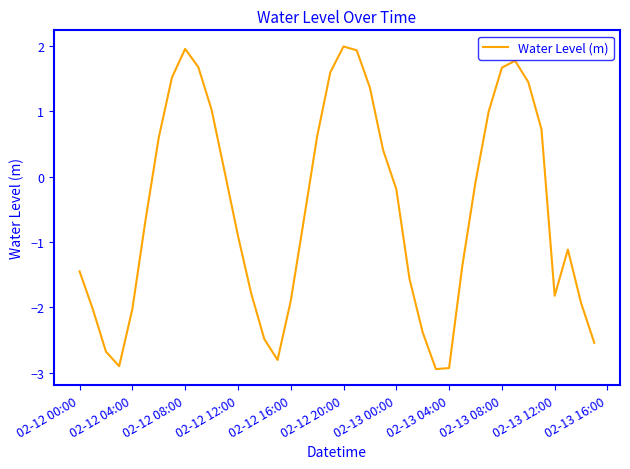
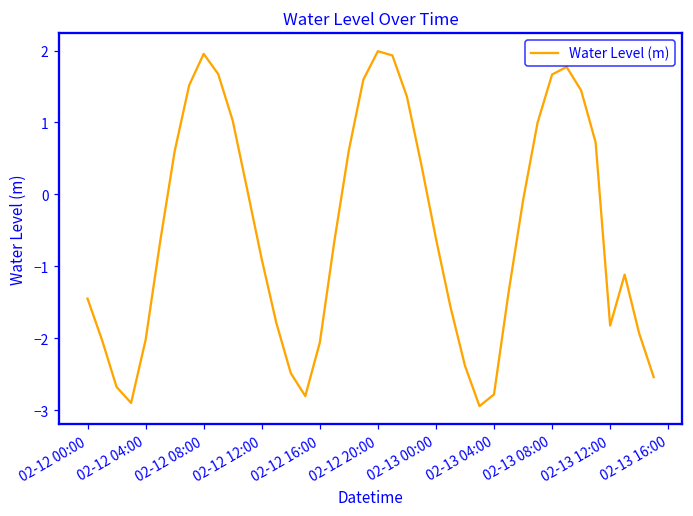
02-12 16:00: -1.9 -> -2.1
02-13 00:00: -0.2 -> -0.6
02-13 04:00: -2.9 -> -2.8
